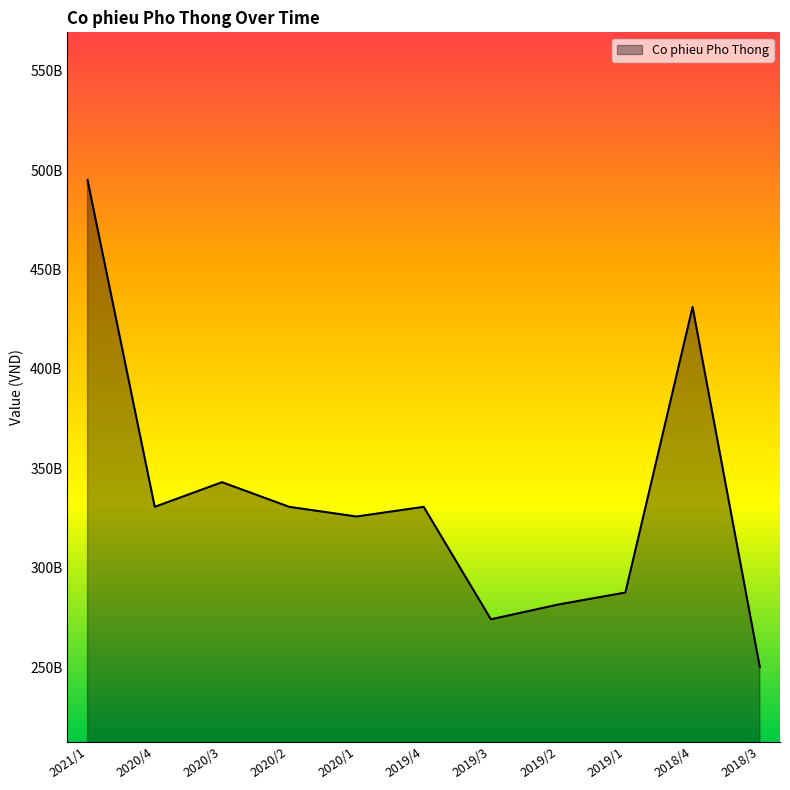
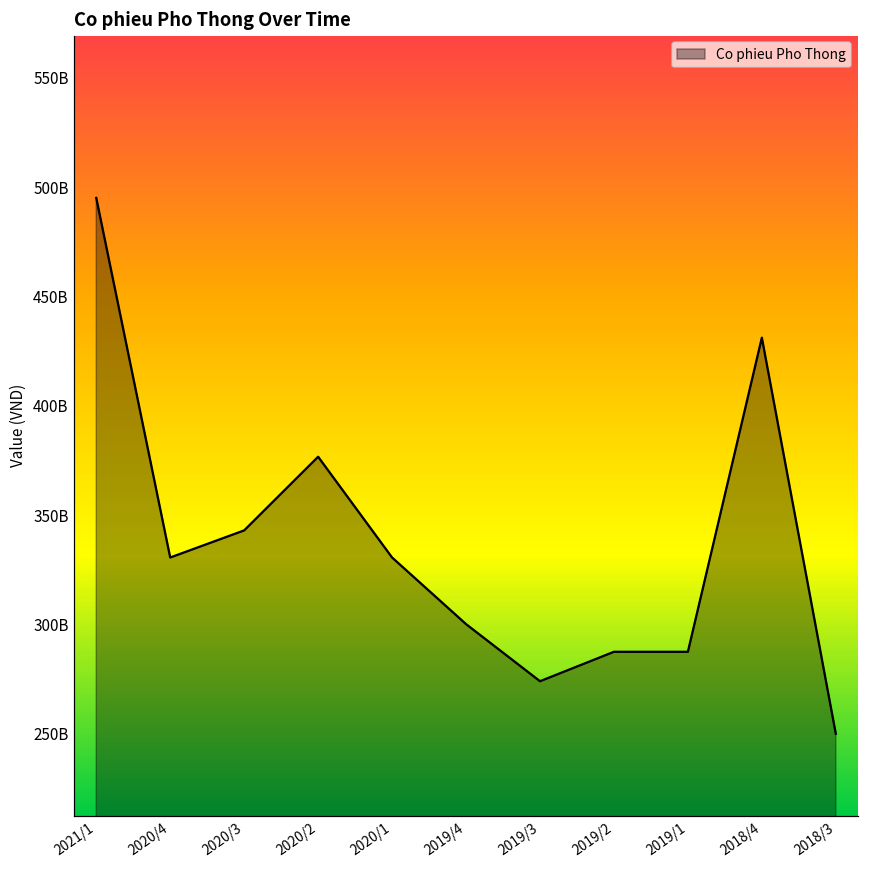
2020/2: 331000000000 -> 377000000000
2020/1: 326000000000 -> 331000000000
2019/4: 331000000000 -> 300000000000
2019/2: 281000000000 -> 287000000000
